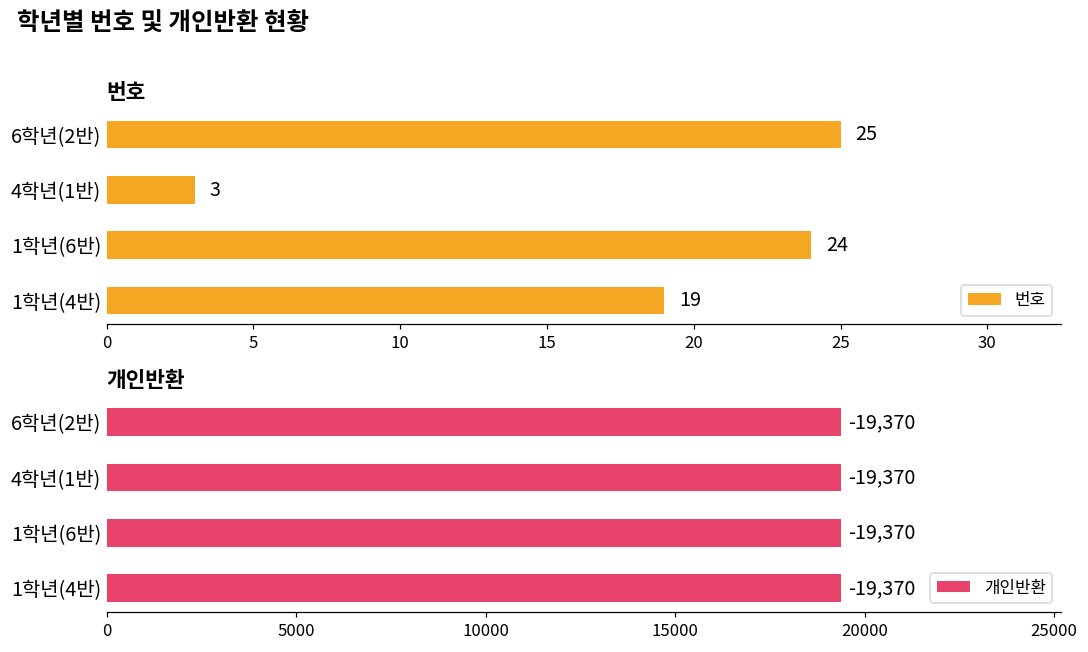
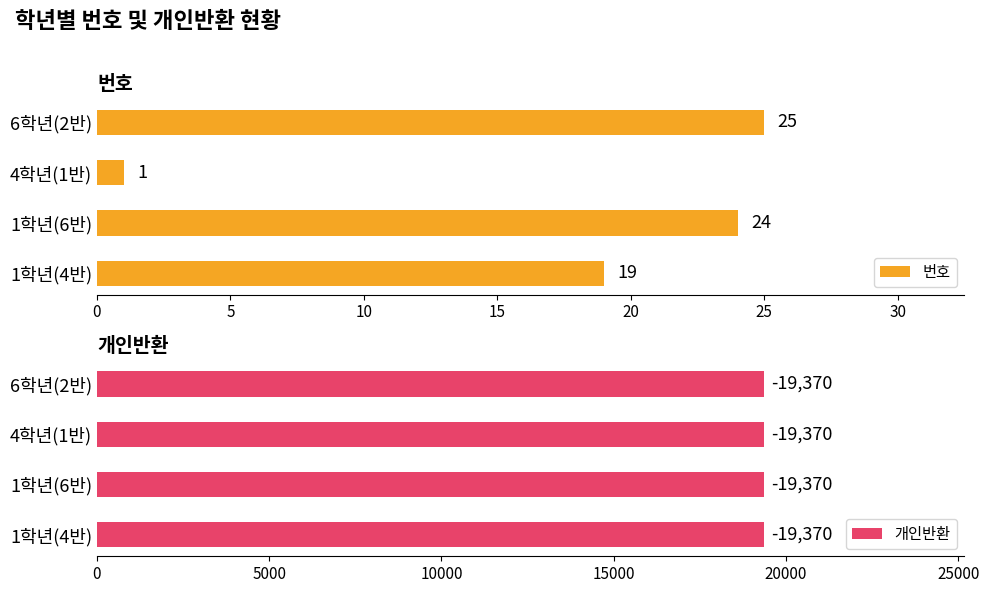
번호, 4학년(1반): 3 -> 1
